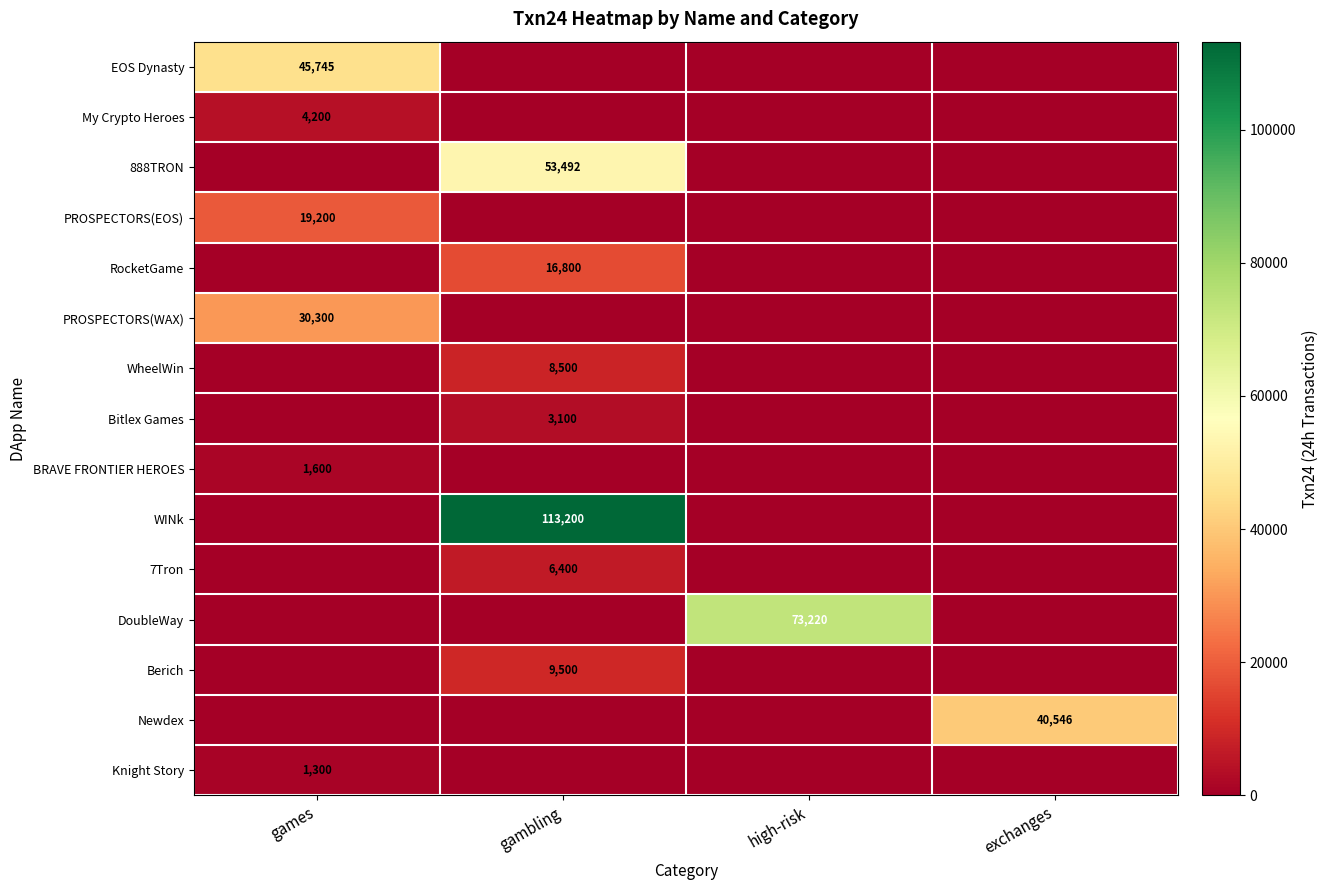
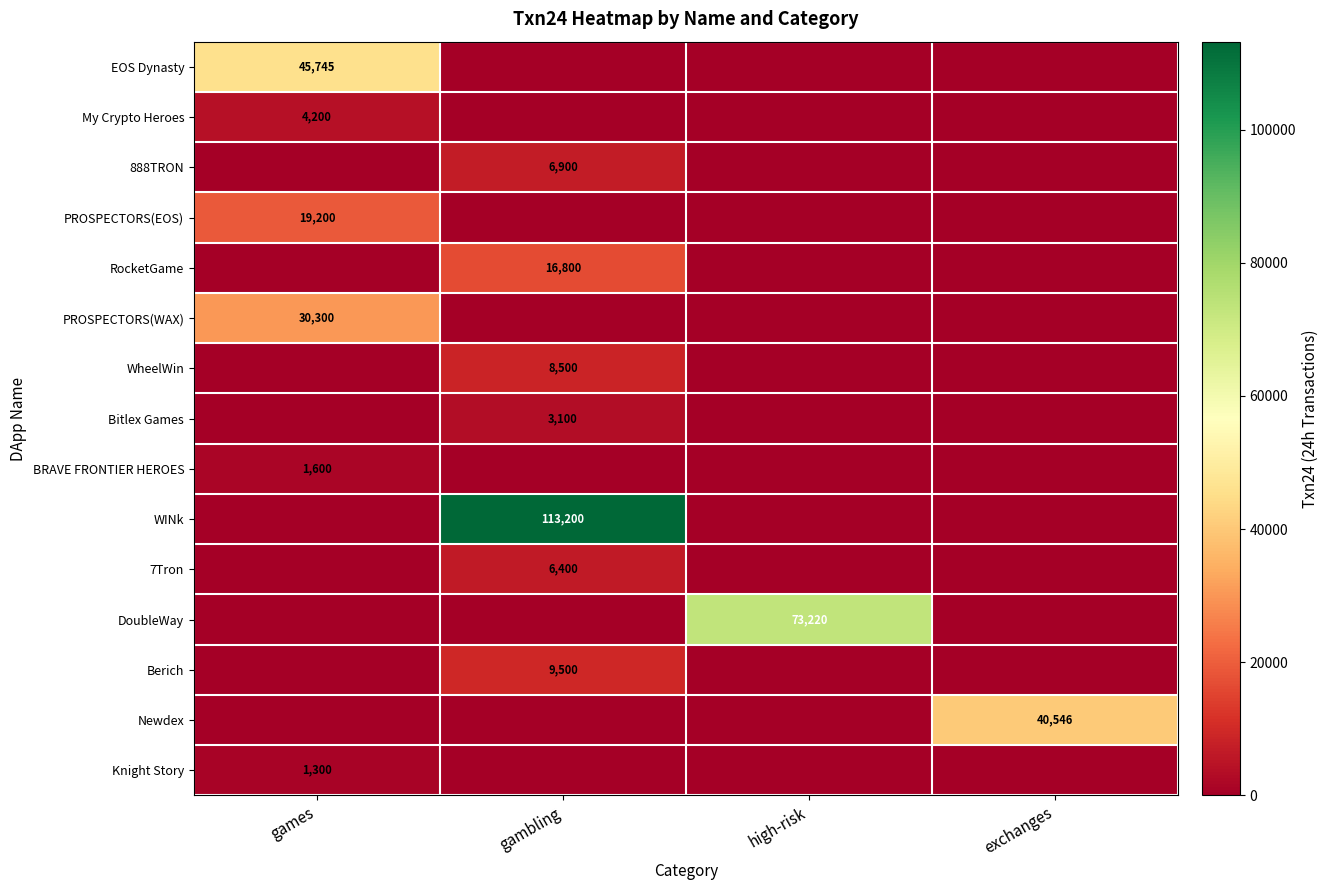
888TRON, gambling: 53,492 -> 6,900
